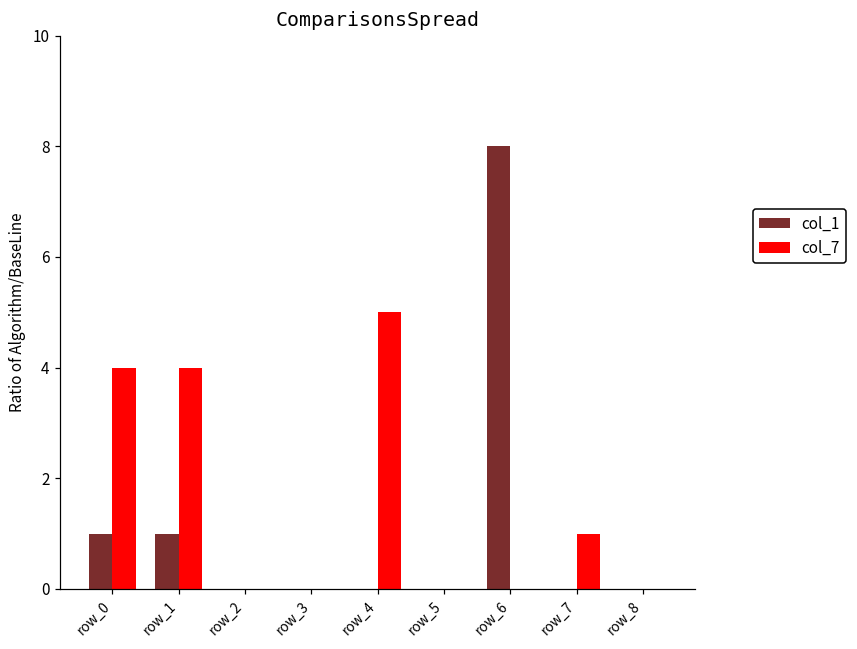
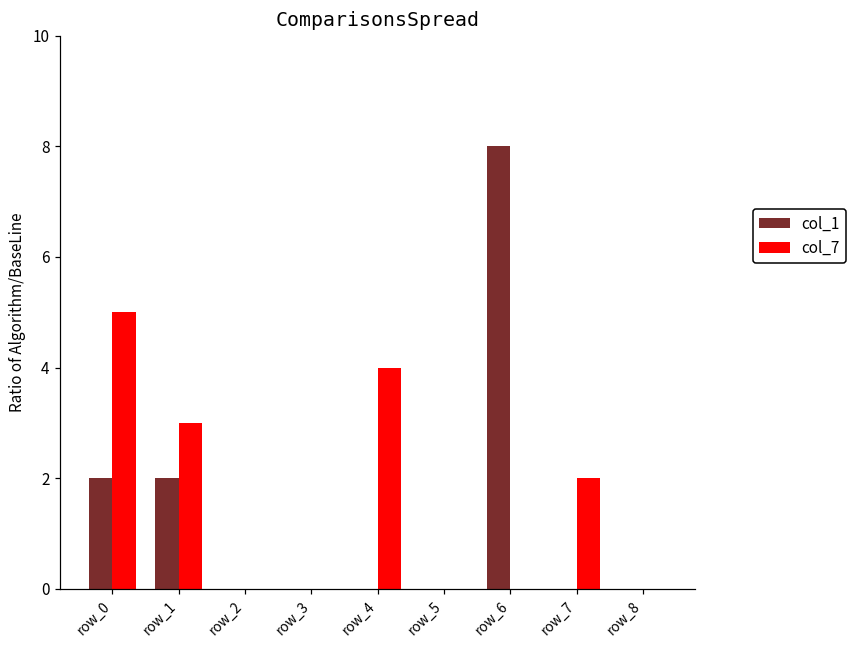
col_1, row_0: 1 -> 2
col_7, row_0: 4 -> 5
col_1, row_1: 1 -> 2
col_7, row_1: 4 -> 3
col_7, row_4: 5 -> 4
col_7, row_7: 1 -> 2
